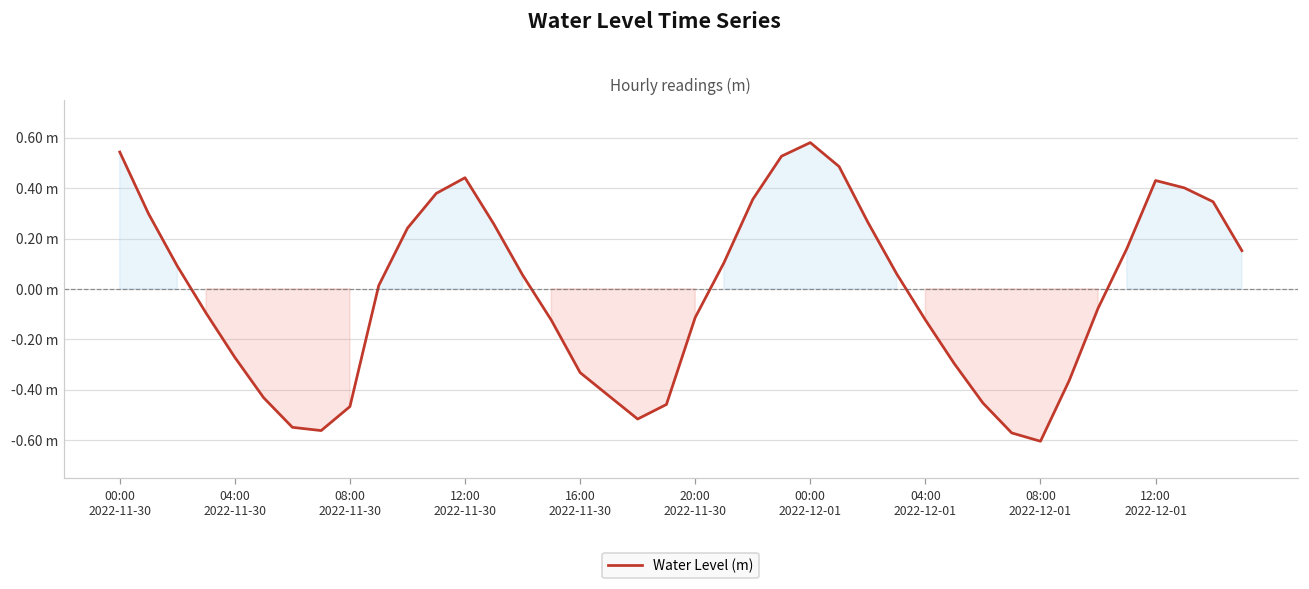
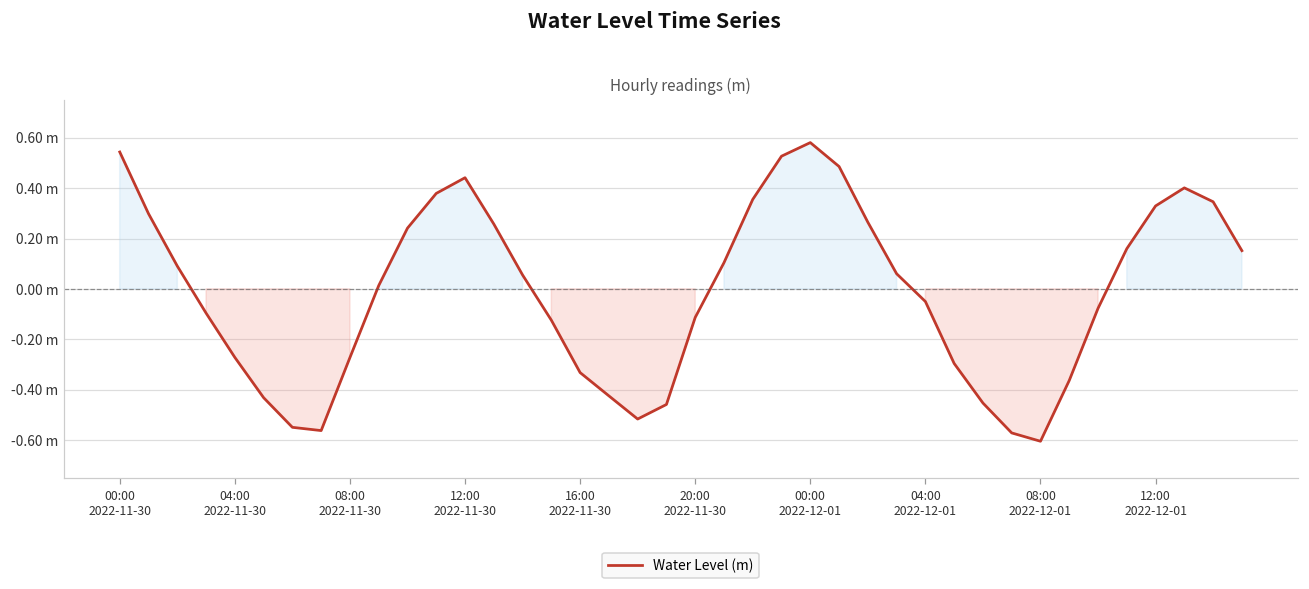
08:00 2022-11-30: -0.47 m -> -0.27 m
04:00 2022-12-01: -0.12 m -> -0.05 m
12:00 2022-12-01: 0.43 m -> 0.33 m
